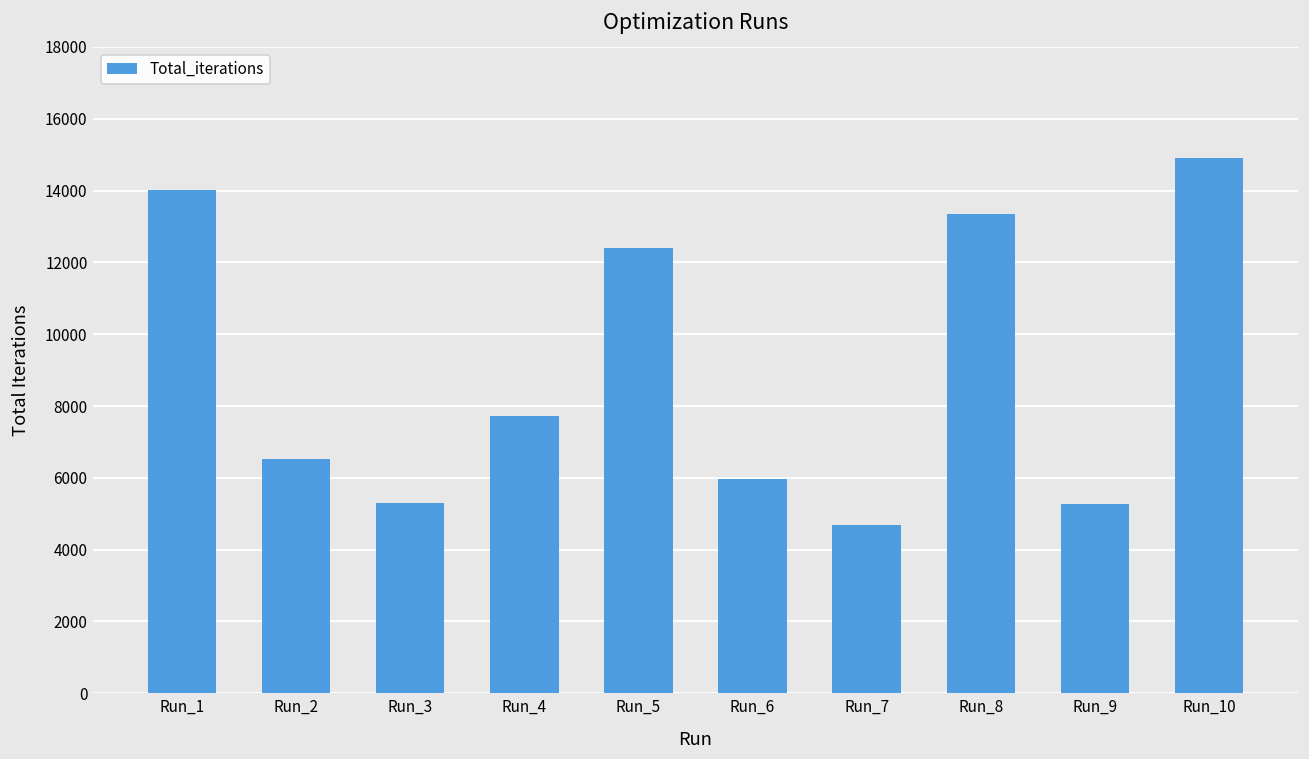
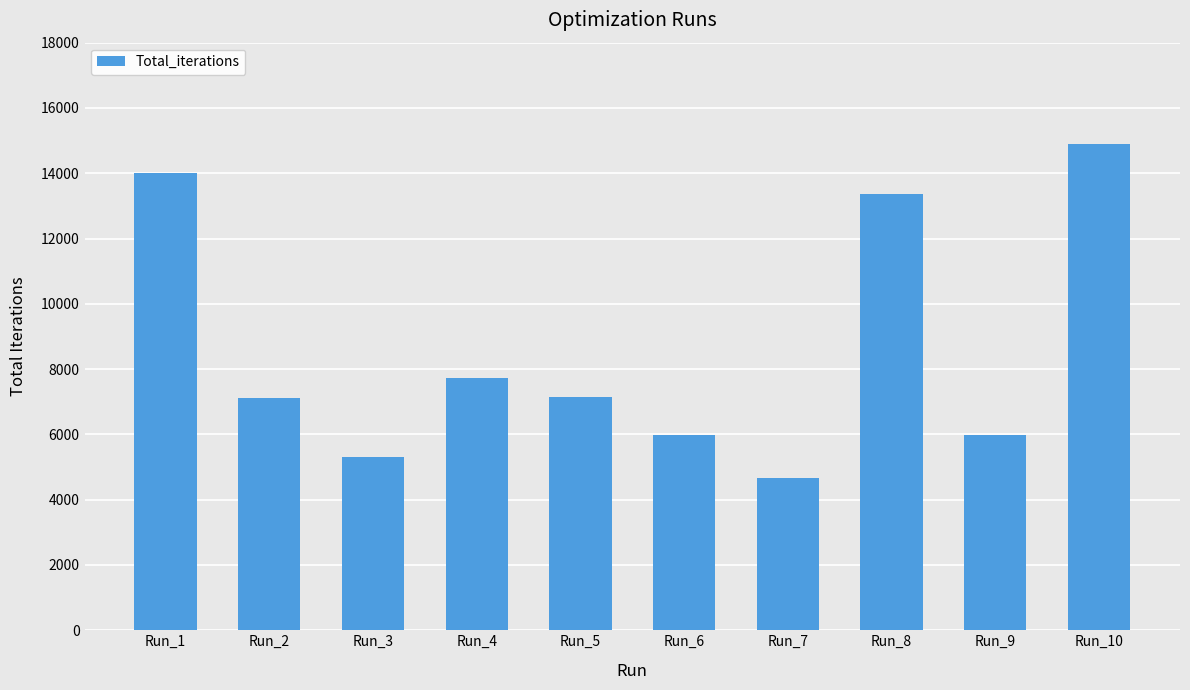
Run_2: 6500 -> 7100
Run_5: 12400 -> 7100
Run_9: 5300 -> 6000
